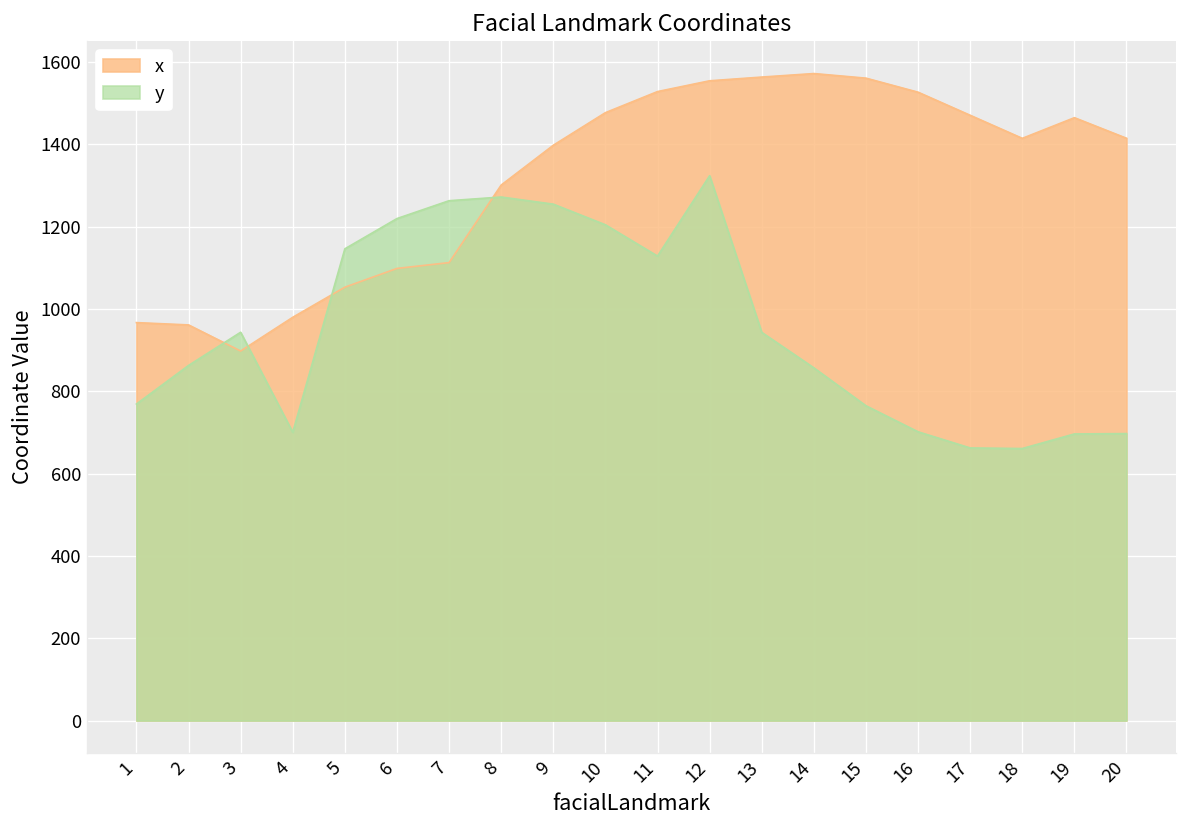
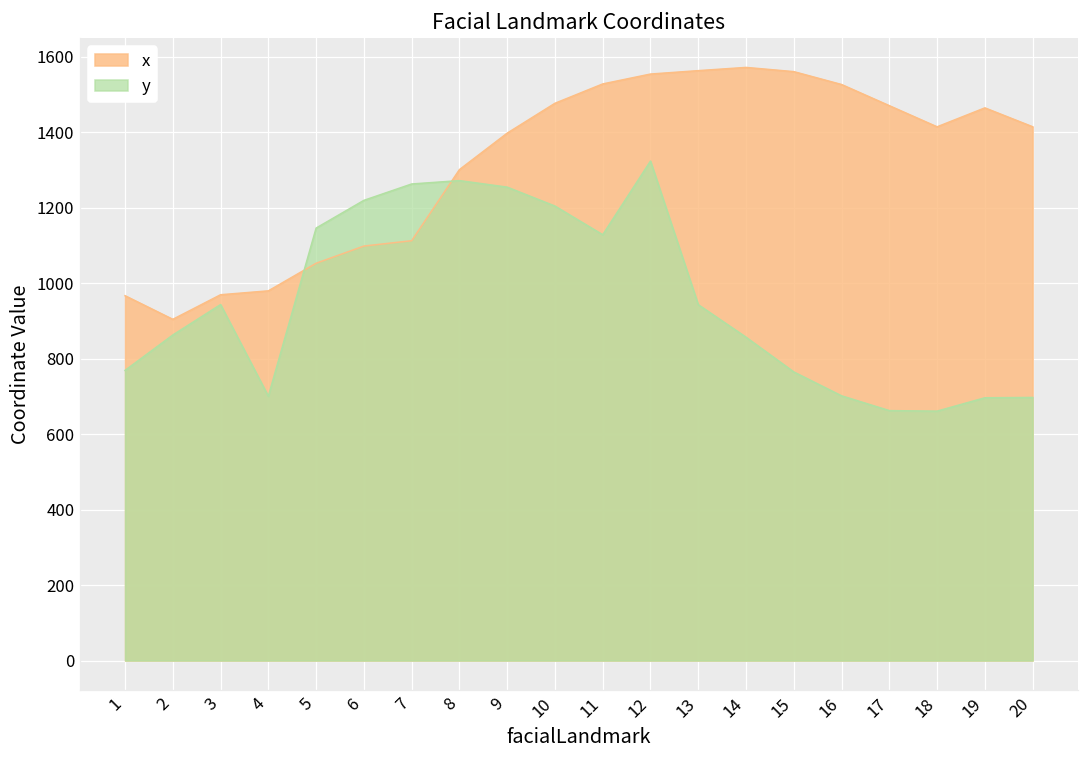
x, 2: 960 -> 900
x, 3: 900 -> 970
